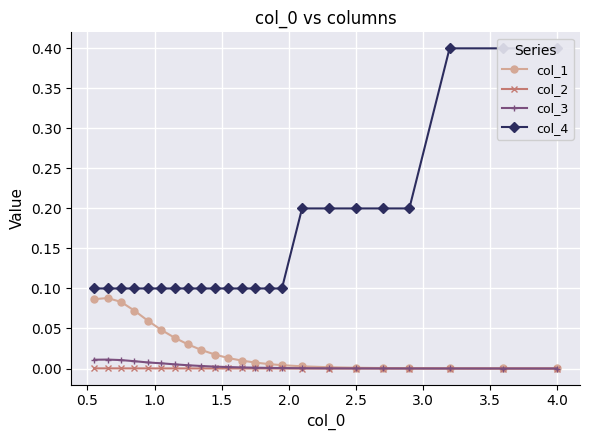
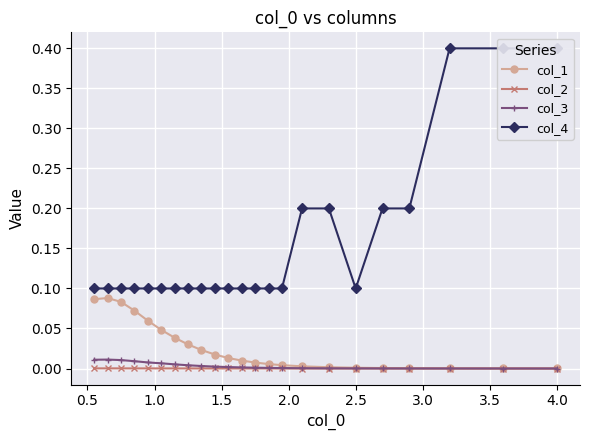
col_4, 2.5: 0.2 -> 0.1
